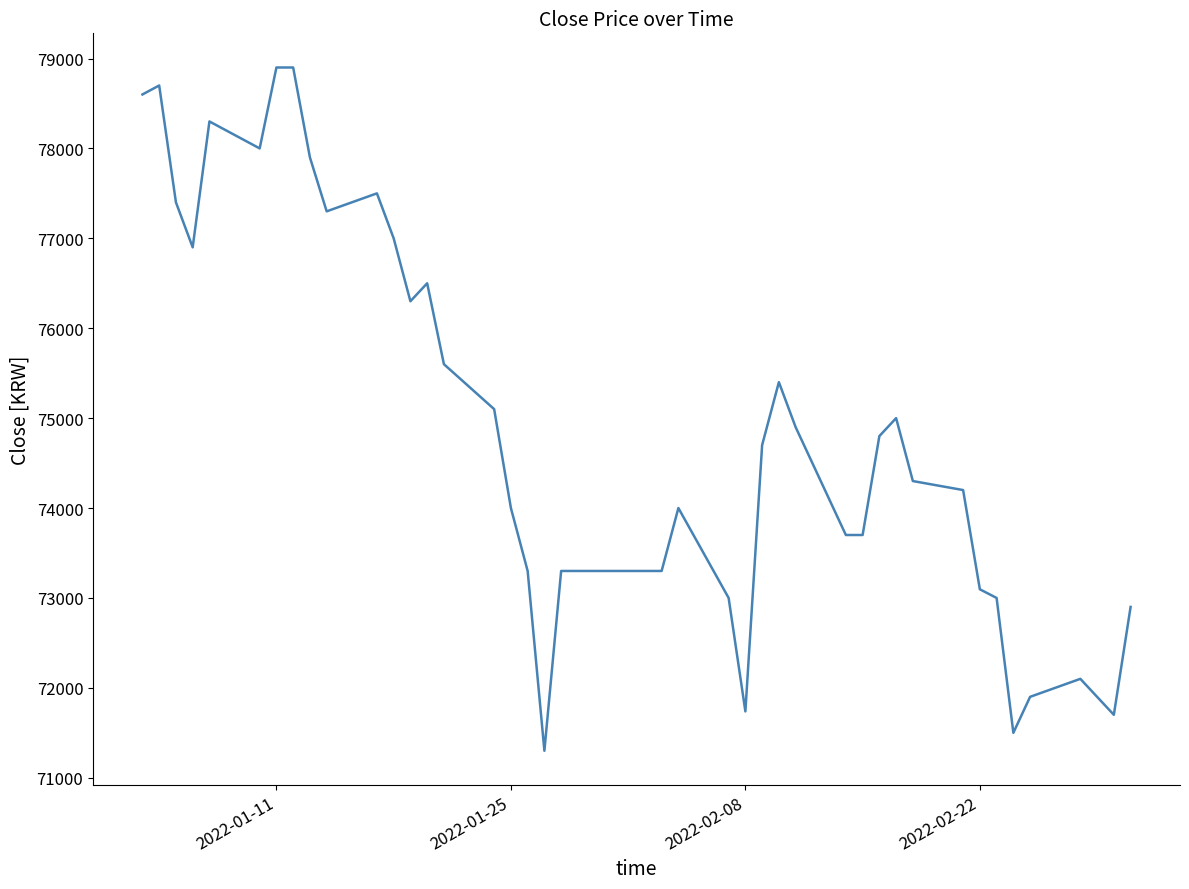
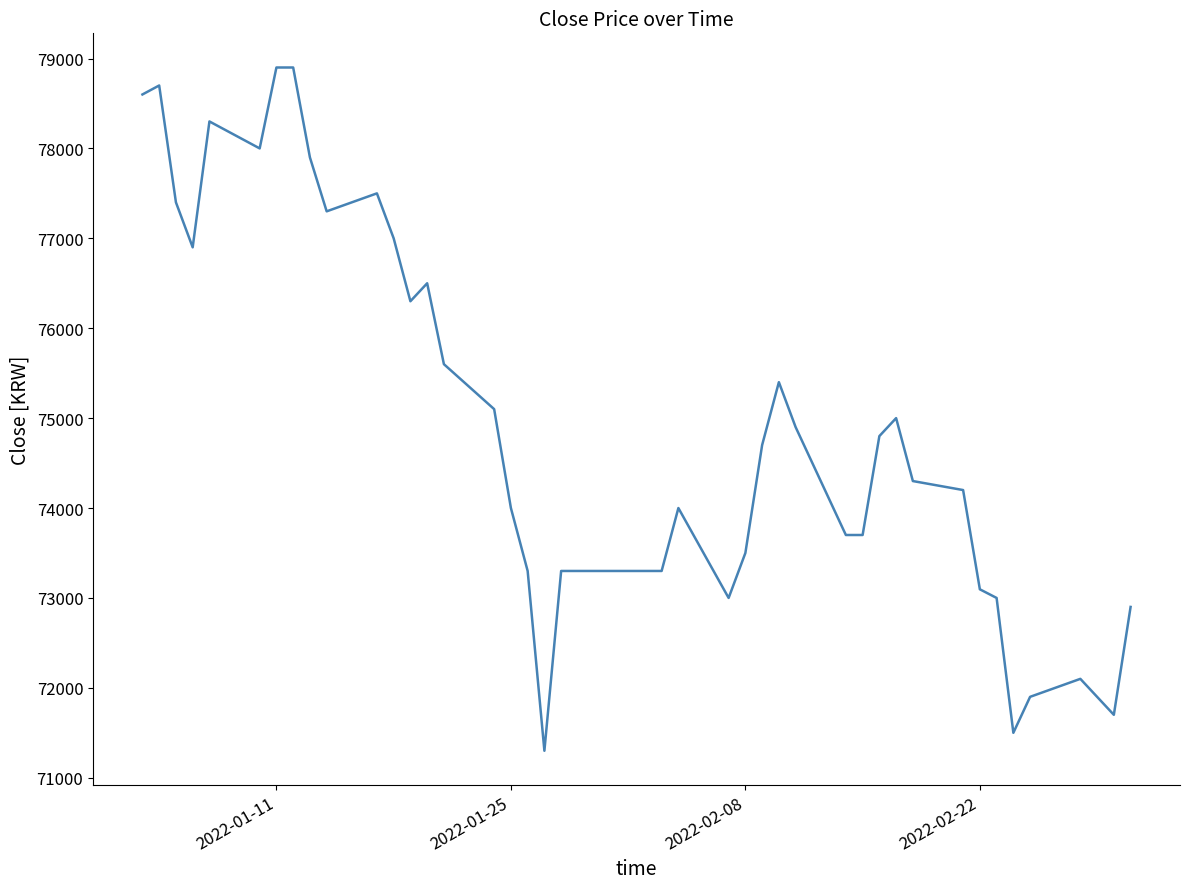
2022-02-08: 71700 -> 73500
